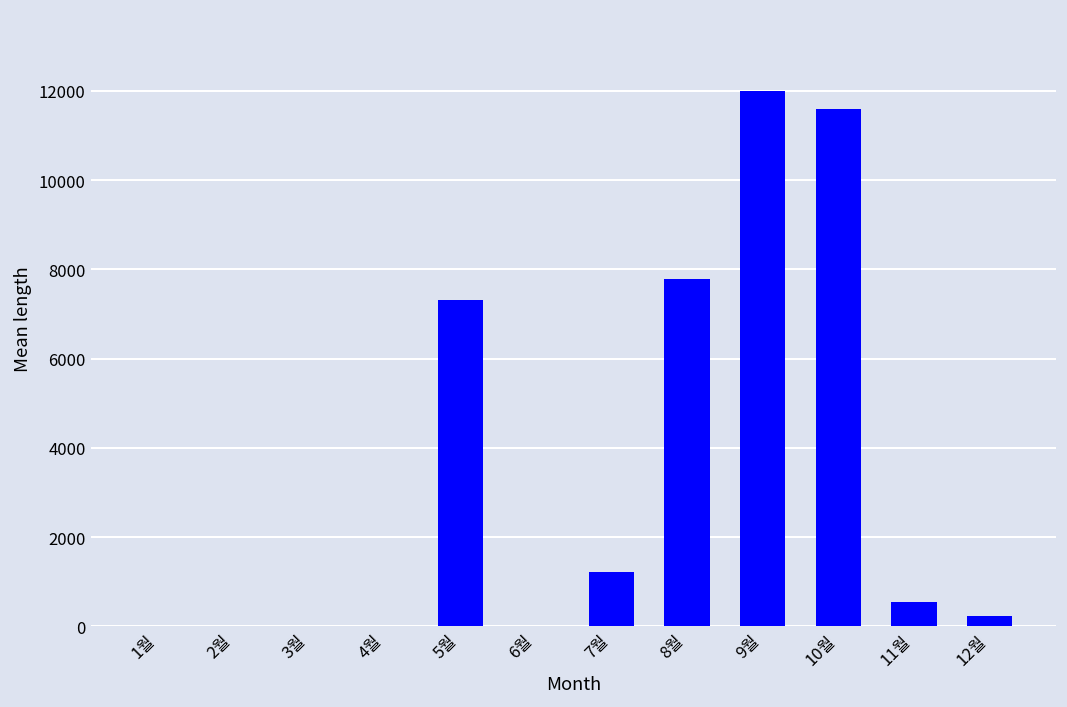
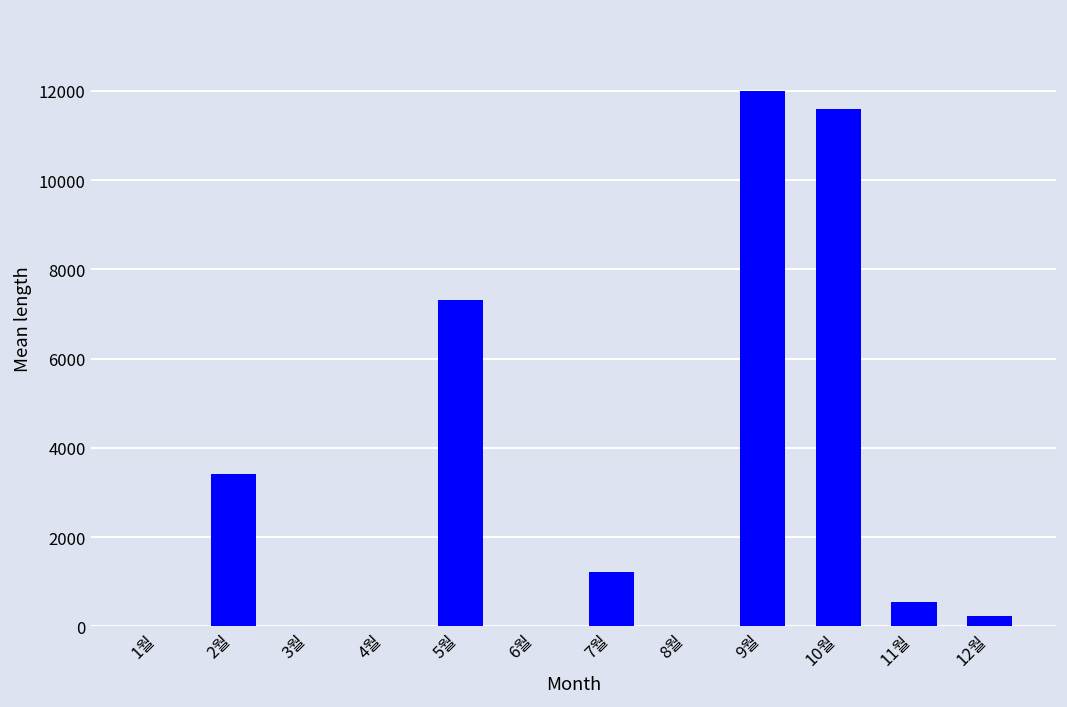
2월: 0 -> 3400
8월: 7800 -> 0
